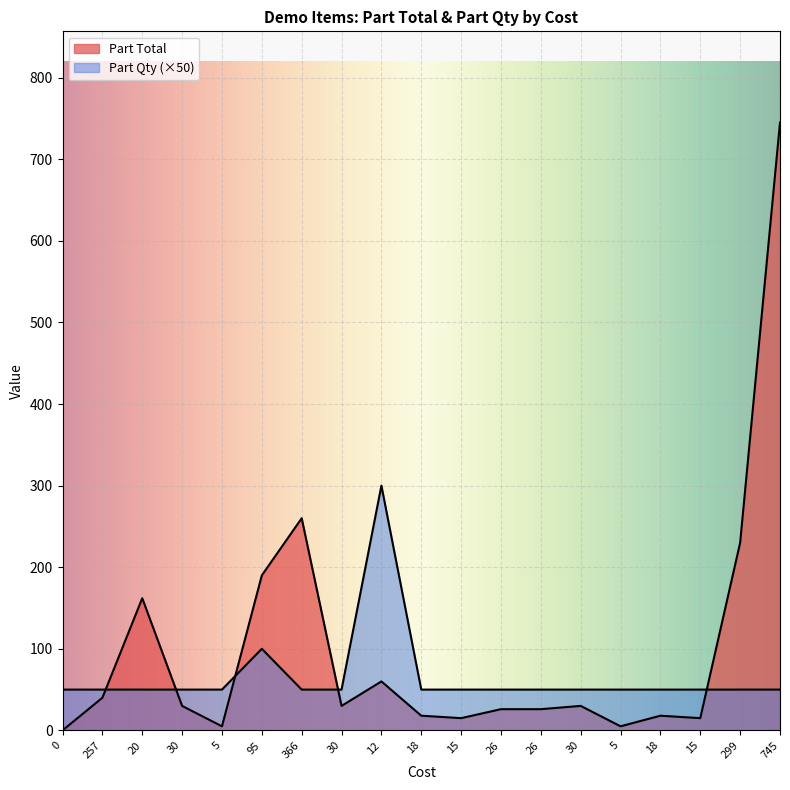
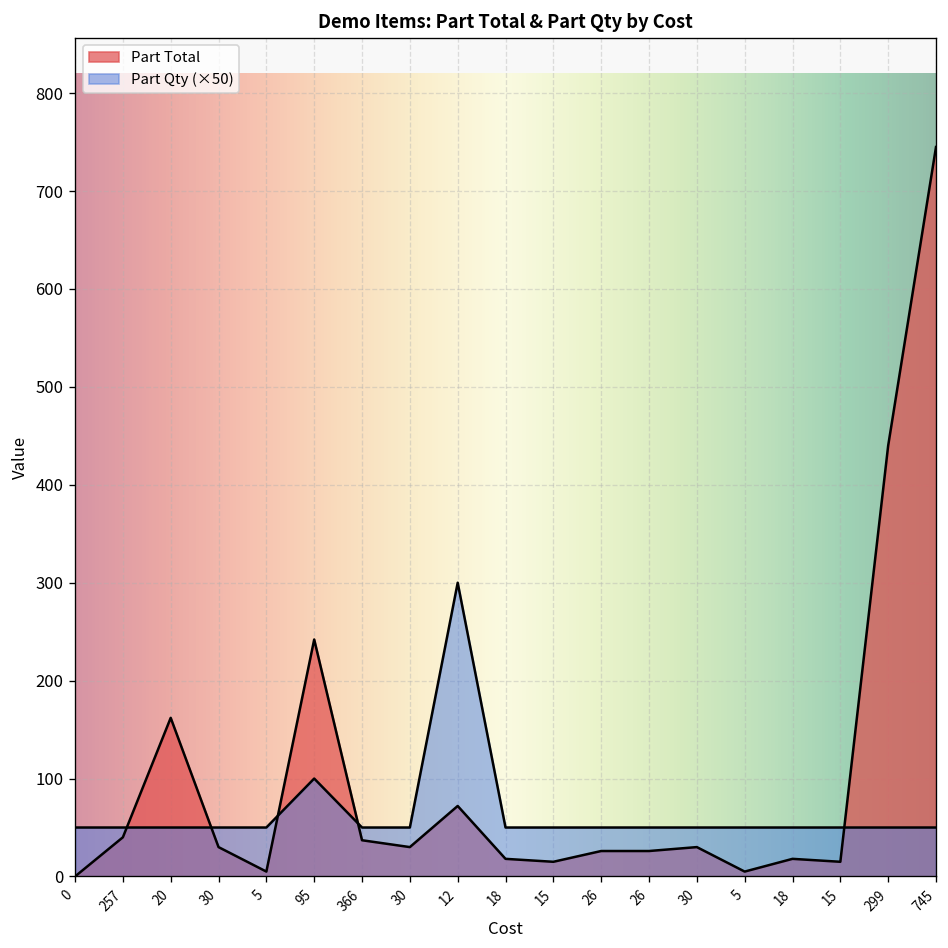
Part Total, 95: 190 -> 240
Part Total, 366: 260 -> 40
Part Total, 12: 60 -> 70
Part Total, 299: 230 -> 440
